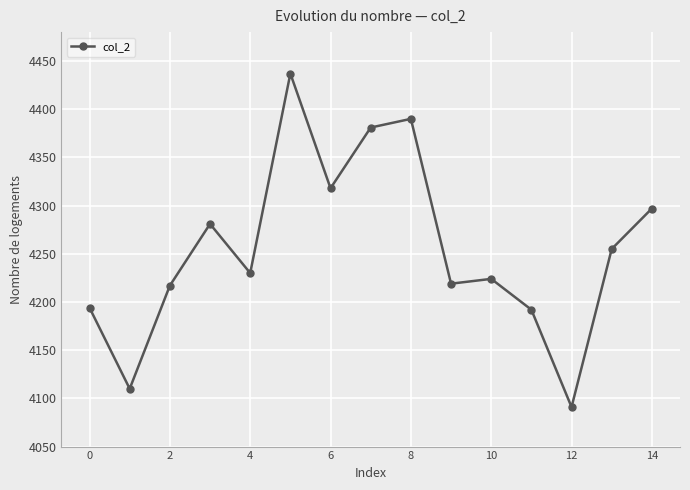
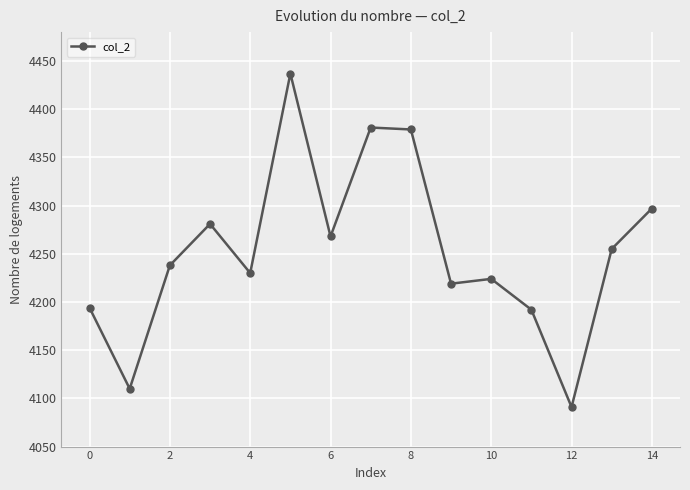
2: 4220 -> 4240
6: 4320 -> 4270
8: 4390 -> 4380
